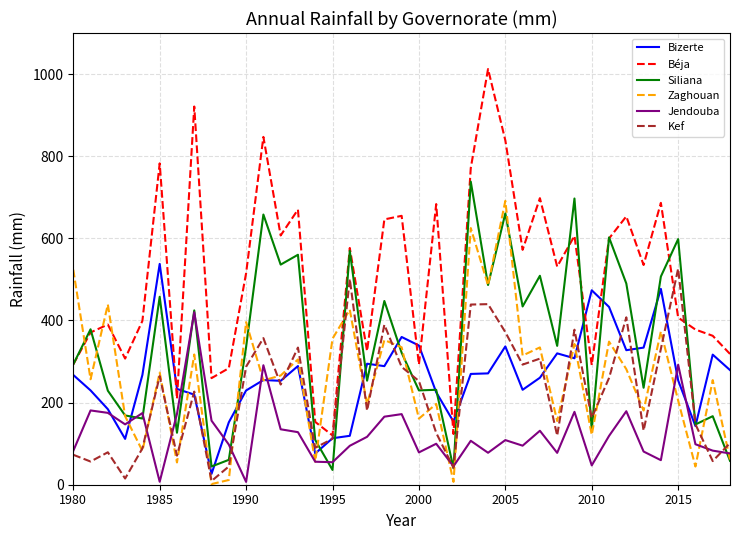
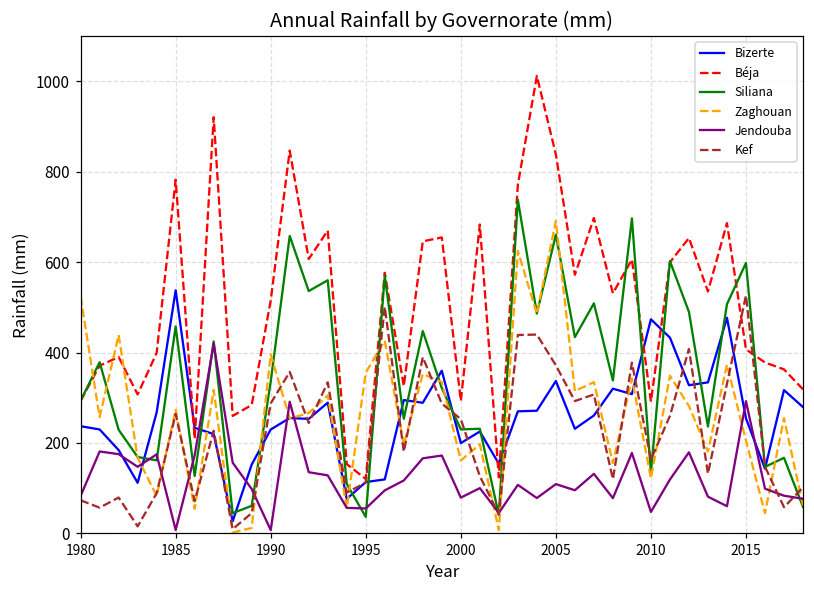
Bizerte, 1980: 270 -> 240
Bizerte, 2000: 340 -> 200
